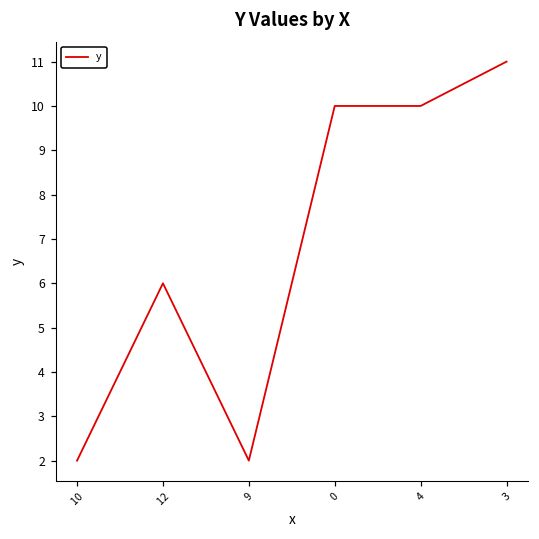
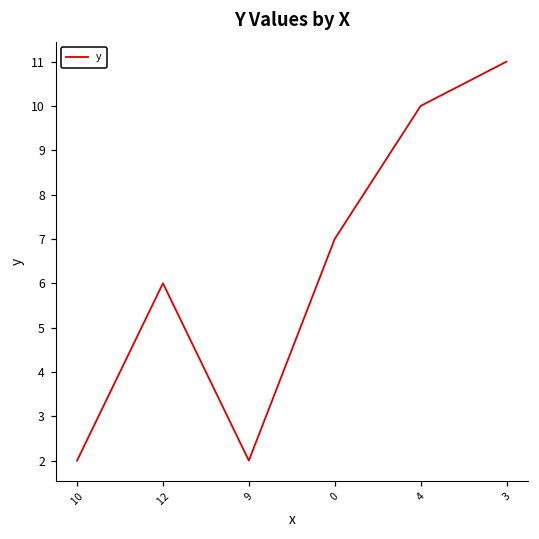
0: 10 -> 7
